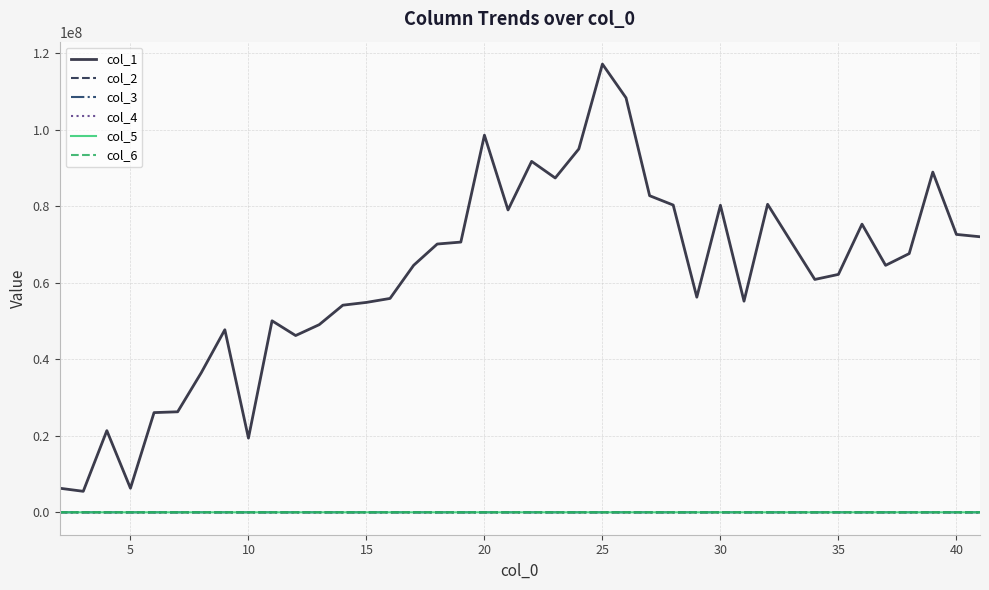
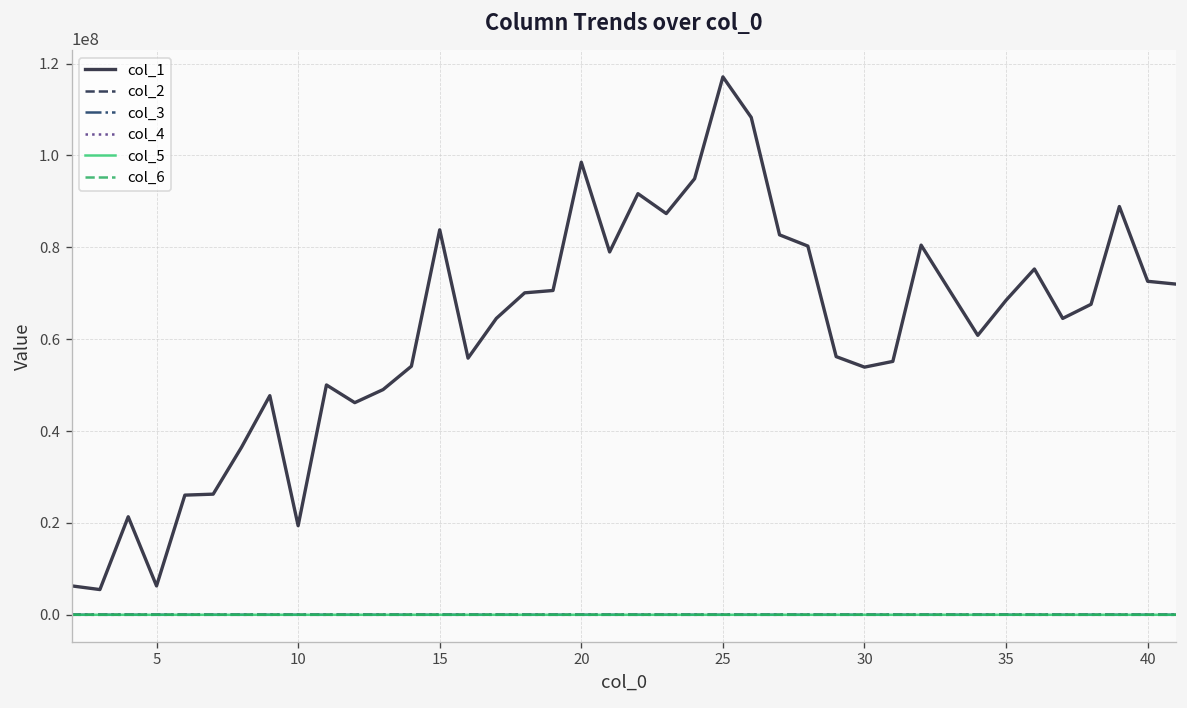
col_1, 15: 55000000 -> 84000000
col_1, 30: 80000000 -> 54000000
col_1, 35: 62000000 -> 68000000
